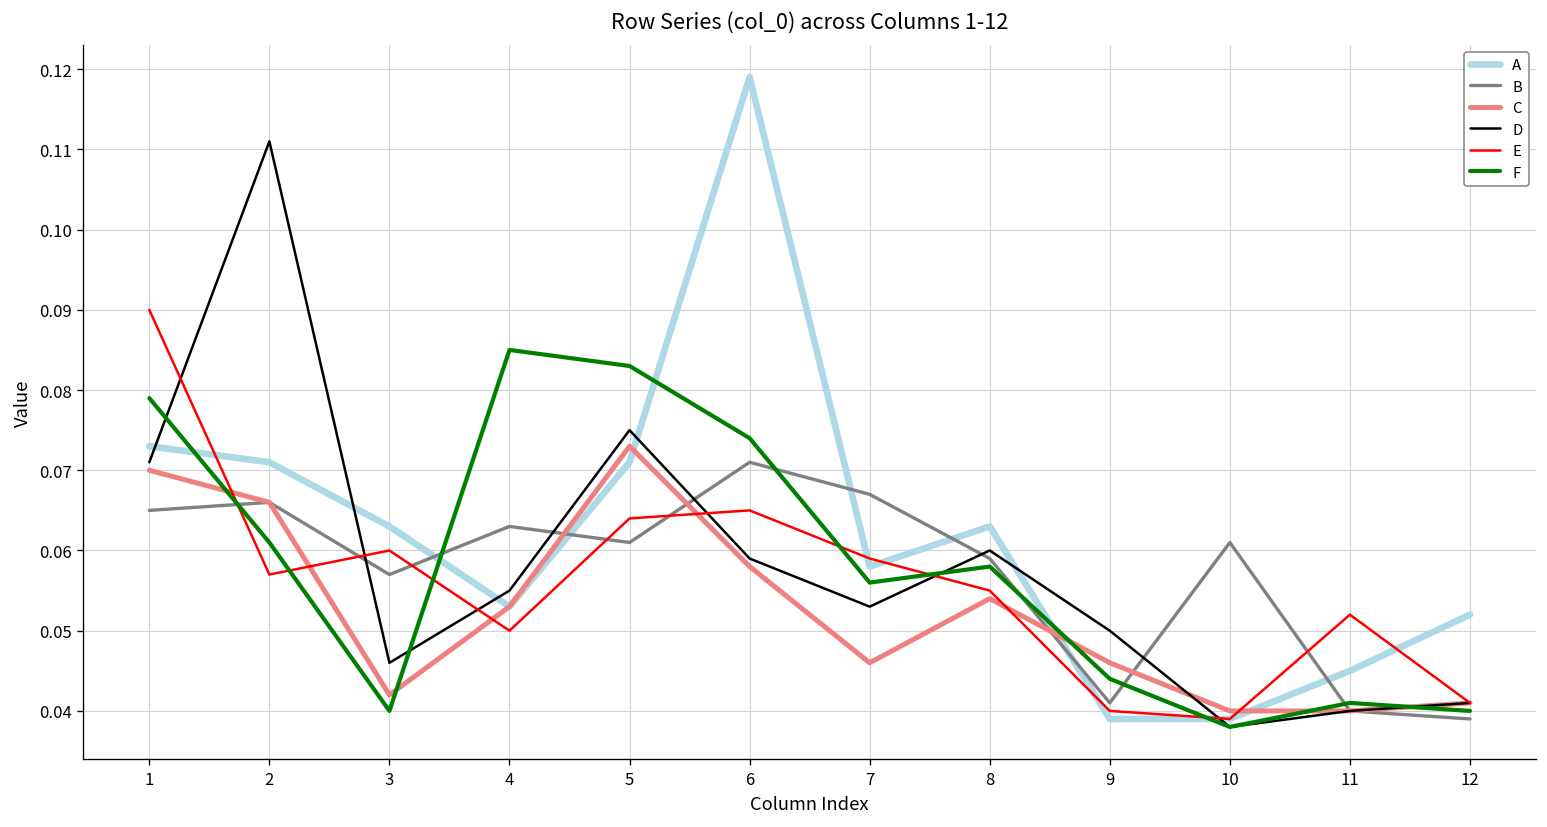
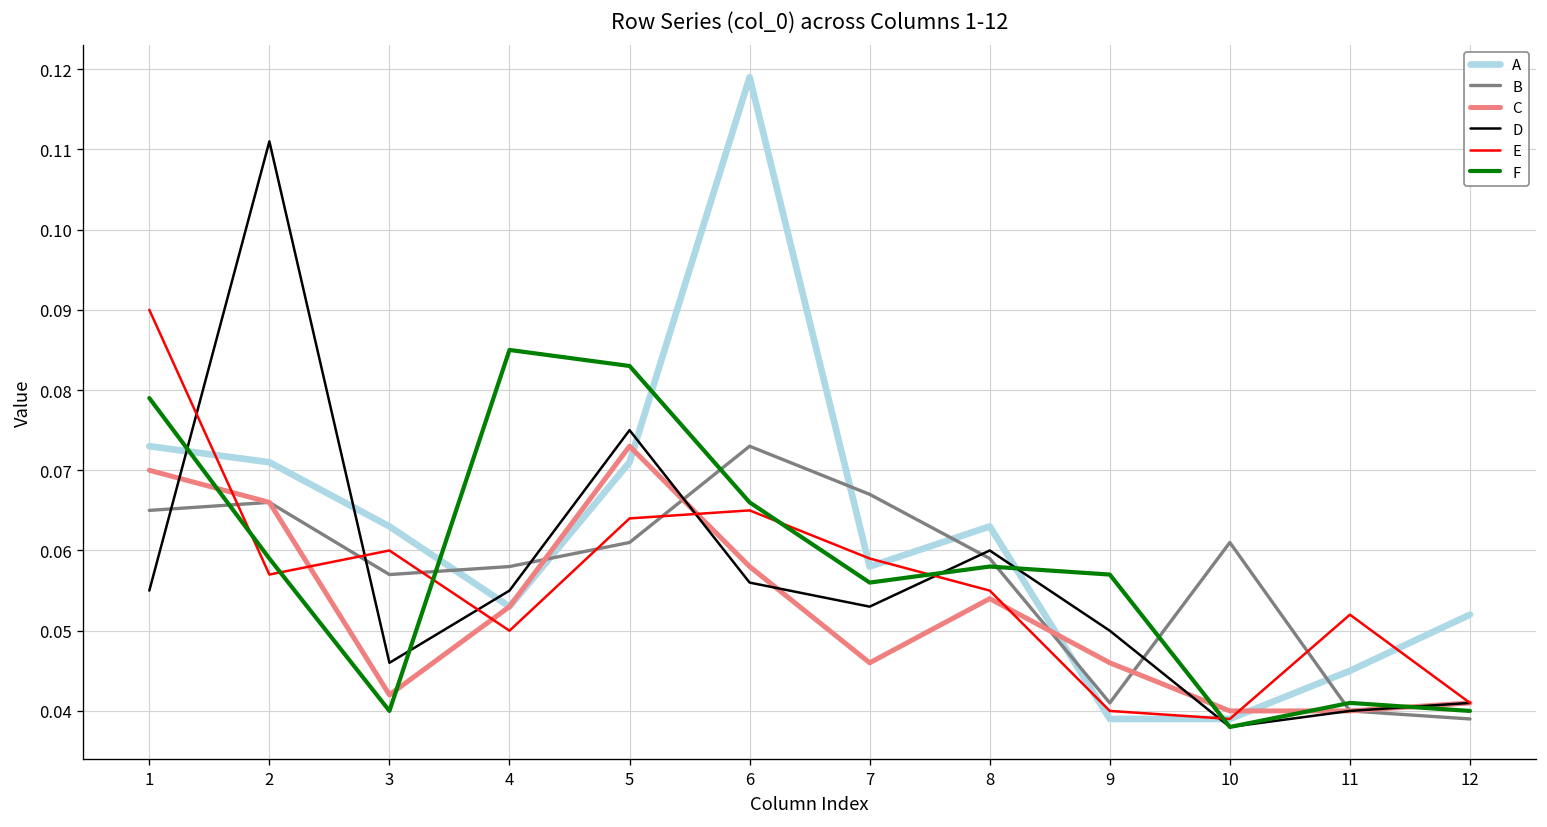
D, 1: 0.071 -> 0.055
F, 2: 0.061 -> 0.059
B, 4: 0.063 -> 0.058
B, 6: 0.071 -> 0.073
D, 6: 0.059 -> 0.056
F, 6: 0.074 -> 0.066
F, 9: 0.044 -> 0.057
